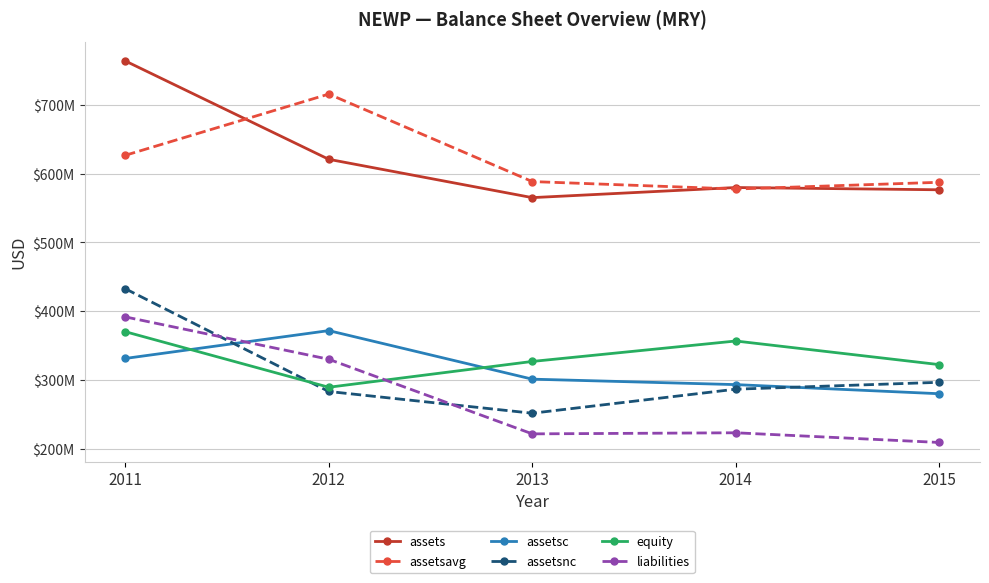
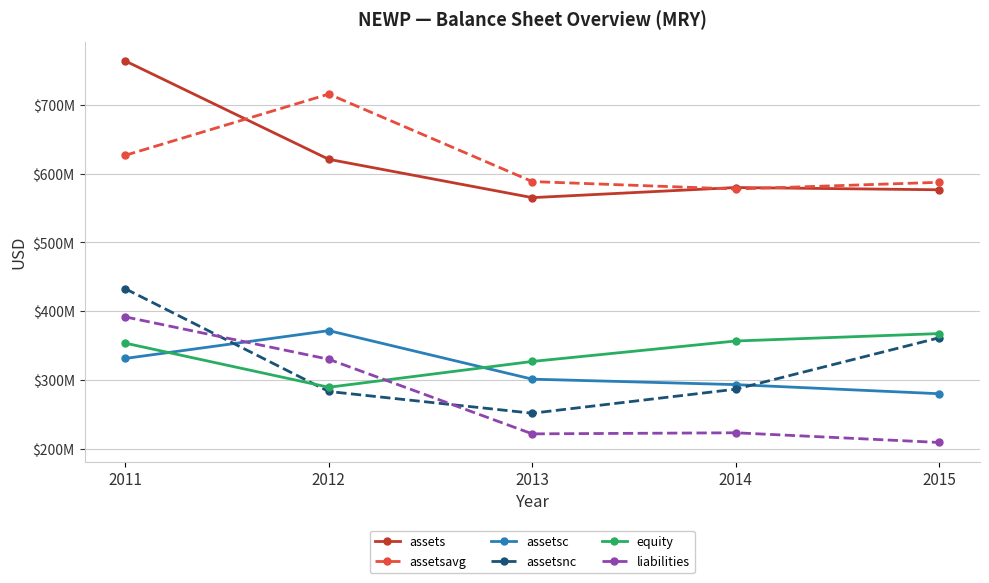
equity, 2011: $370000000 -> $350000000
assetsnc, 2015: $300000000 -> $360000000
equity, 2015: $320000000 -> $370000000
